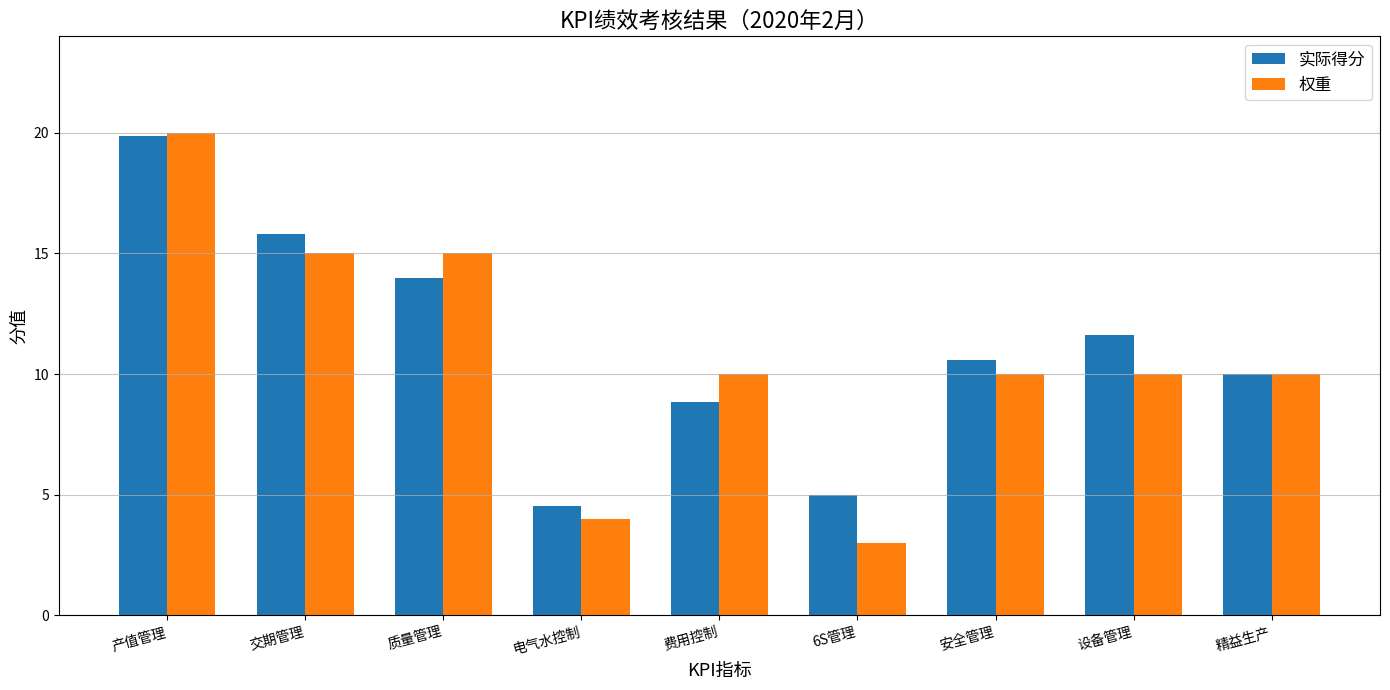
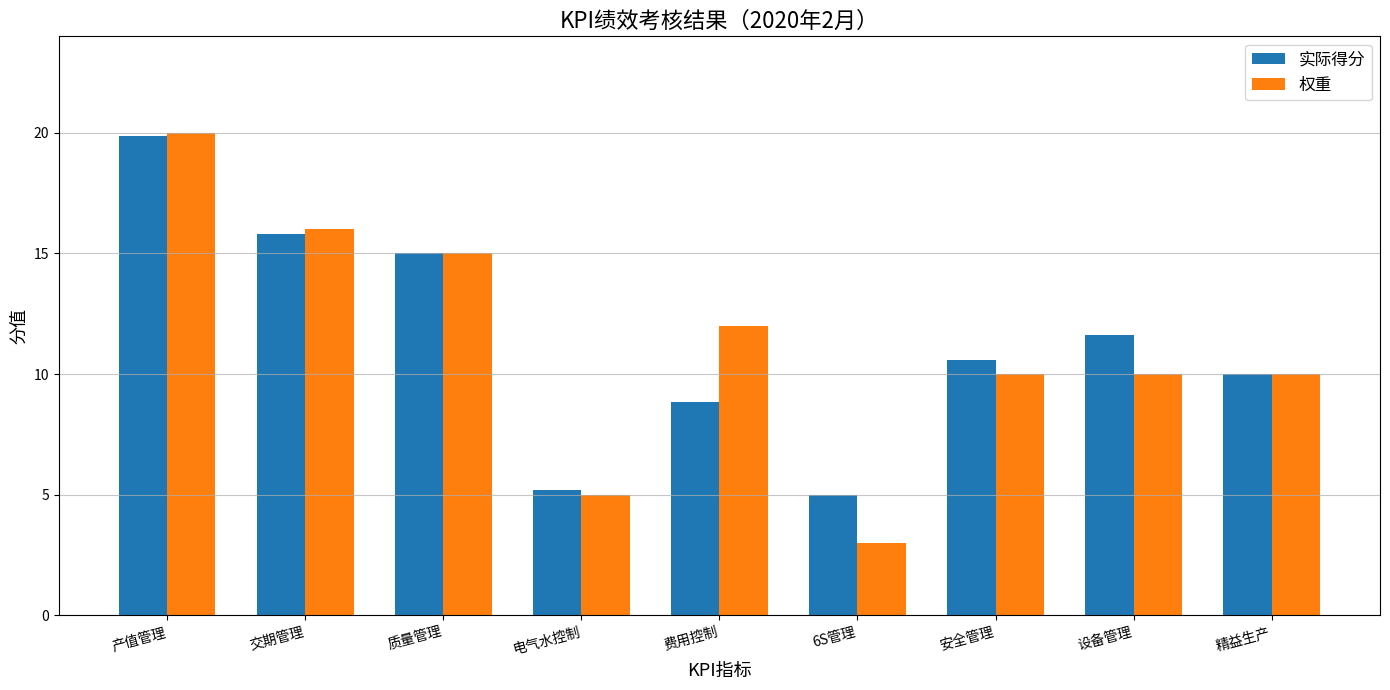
权重, 交期管理: 15 -> 16
实际得分, 质量管理: 14 -> 15
实际得分, 电气水控制: 4.5 -> 5.2
权重, 电气水控制: 4 -> 5
权重, 费用控制: 10 -> 12
